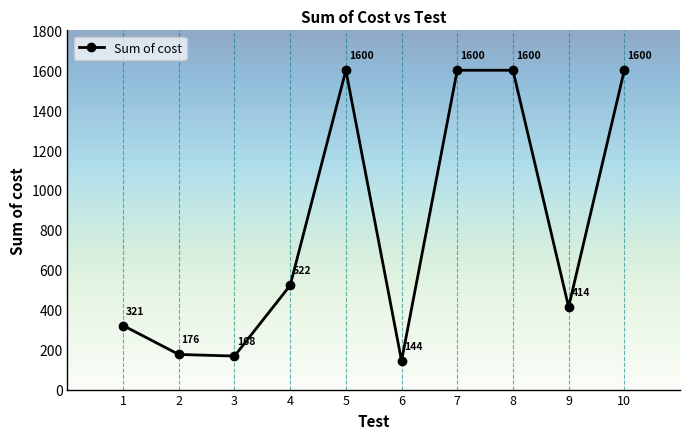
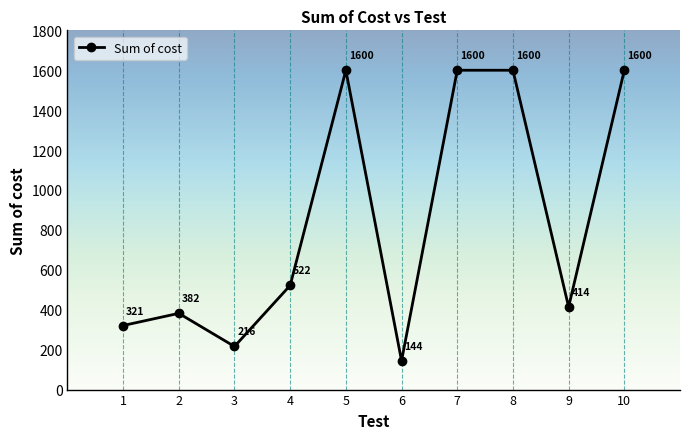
2: 176 -> 382
3: 168 -> 216
